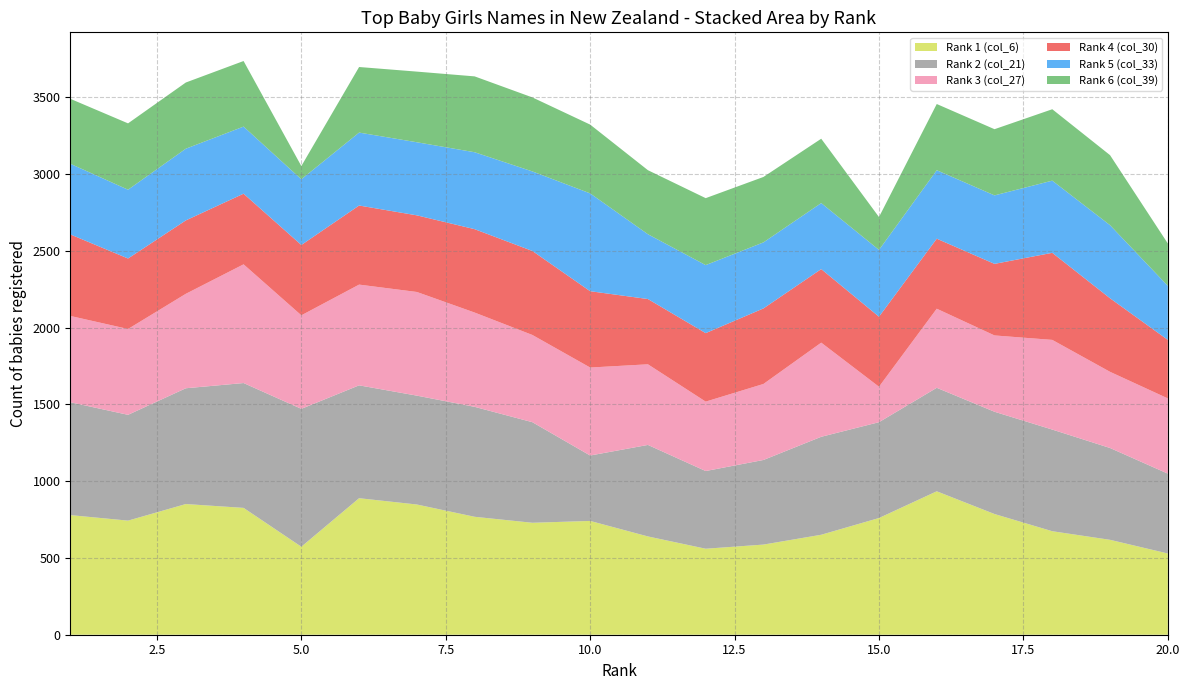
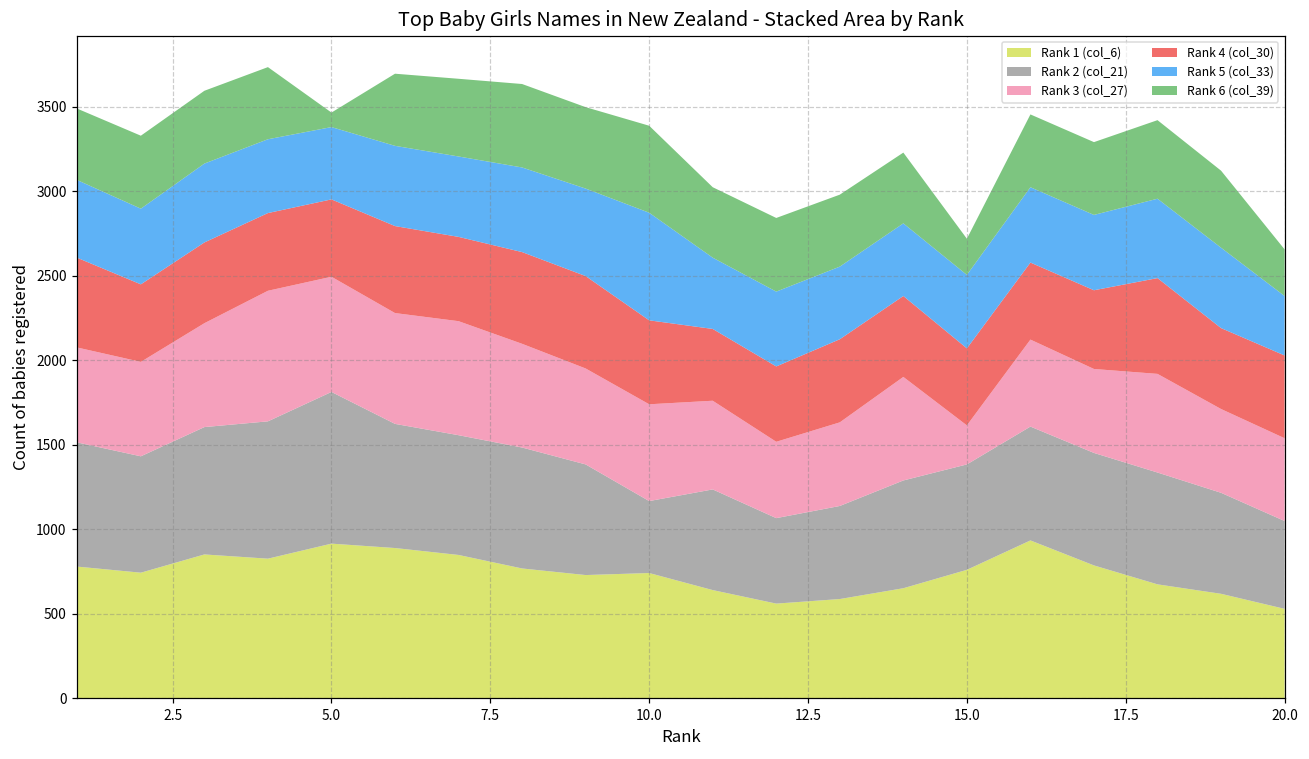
Rank 1 (col_6), 5.0: 570 -> 920
Rank 3 (col_27), 5.0: 610 -> 680
Rank 6 (col_39), 10.0: 450 -> 520
Rank 4 (col_30), 20.0: 380 -> 490
